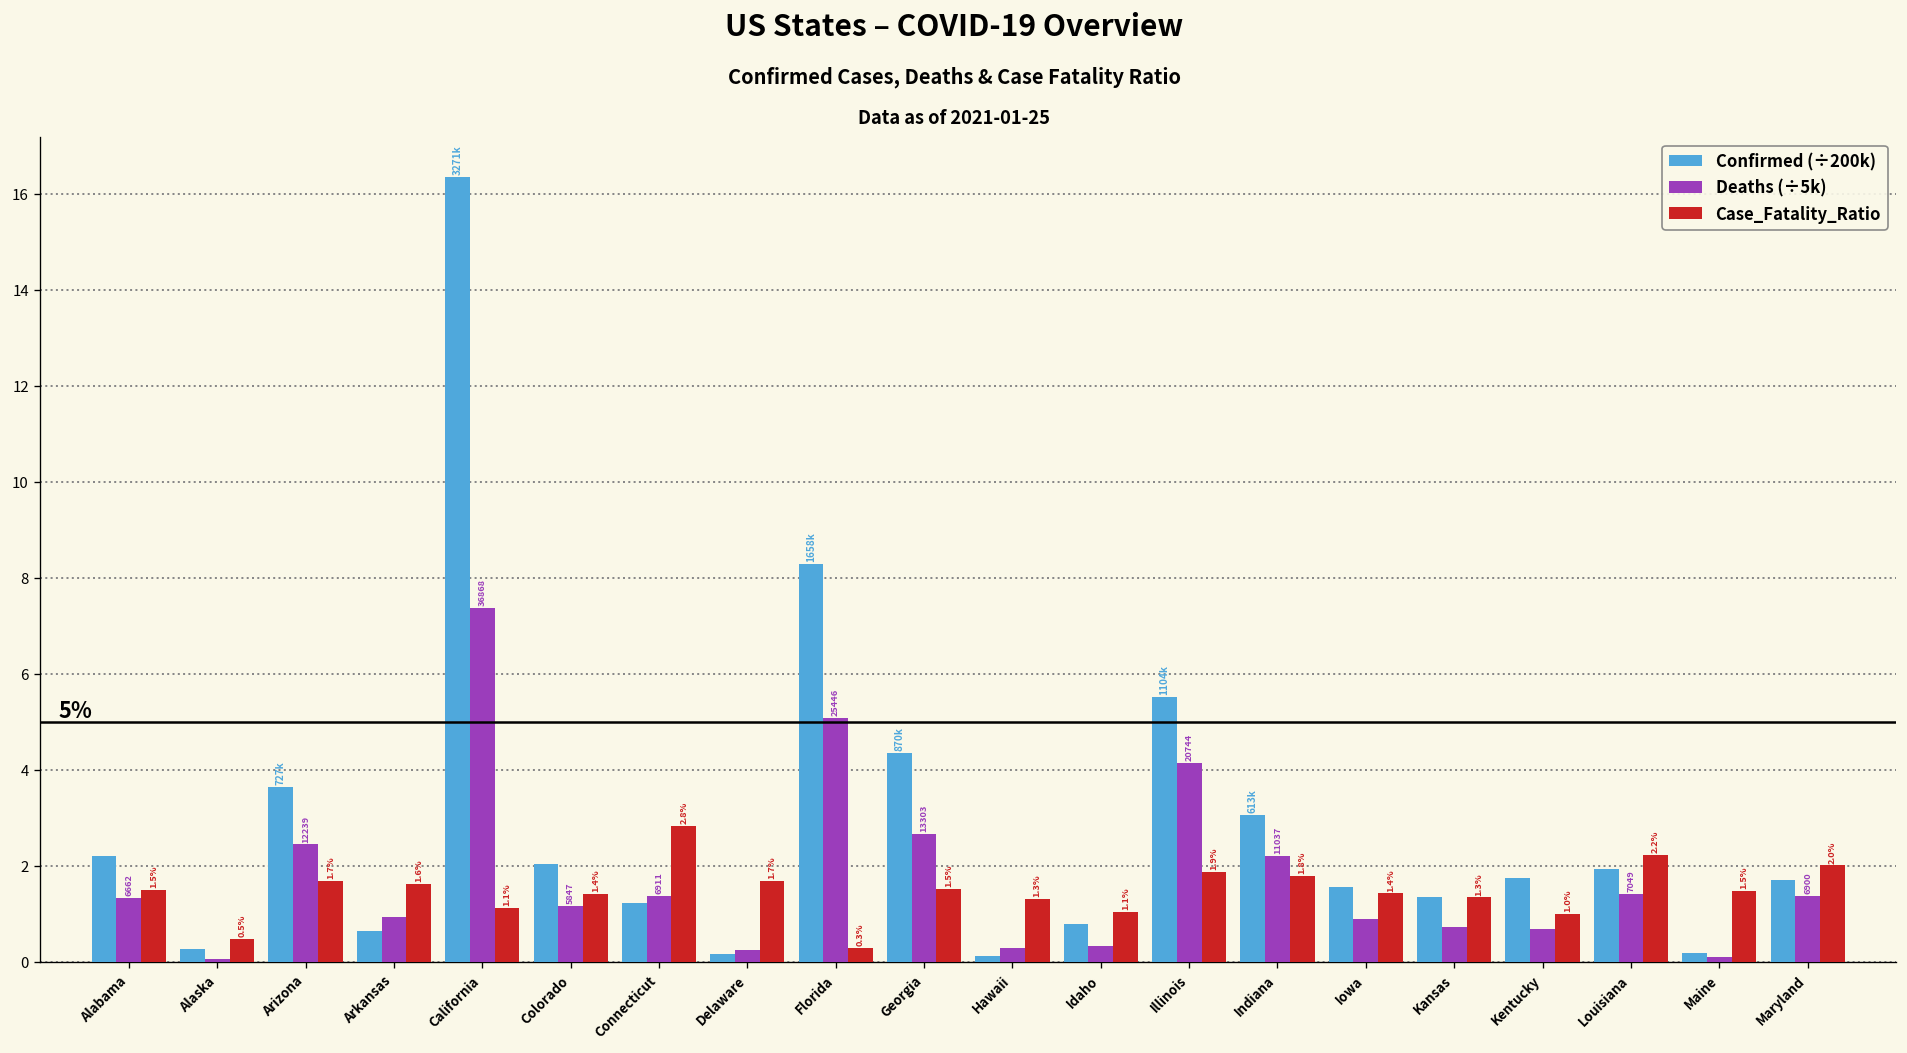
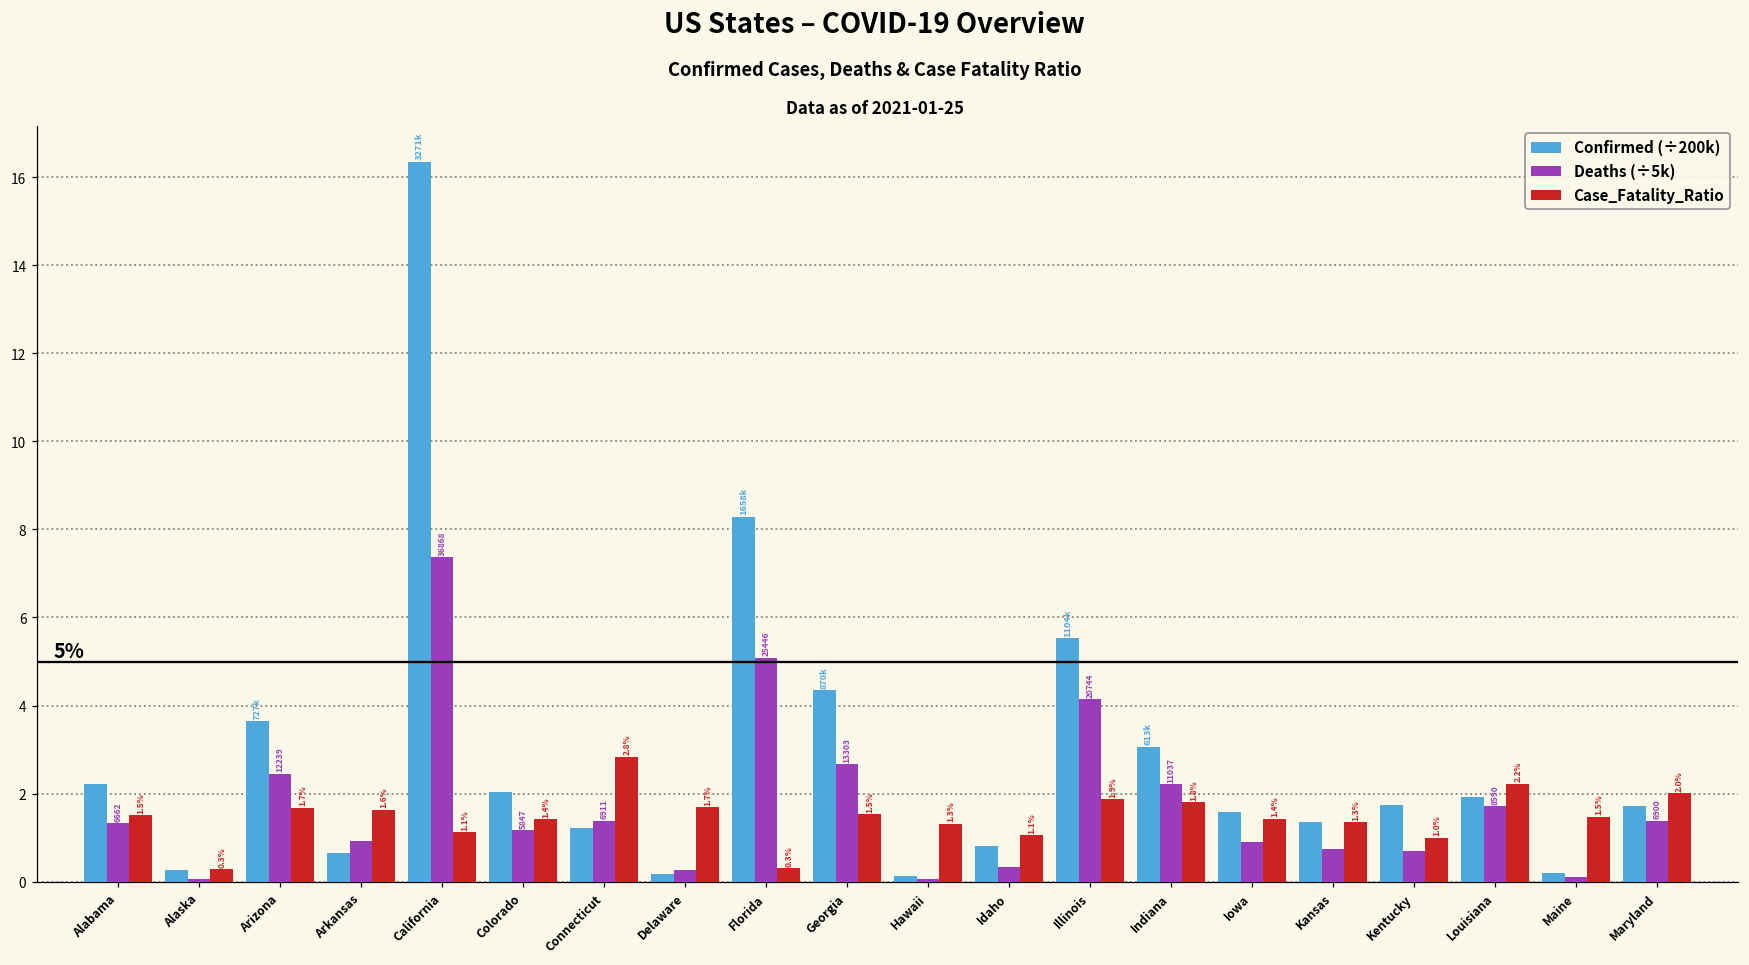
Case_Fatality_Ratio, Alaska: 0.5% -> 0.3%
Deaths (÷5k), Hawaii: 0.3 -> 0.1
Deaths (÷5k), Louisiana: 7049 -> 8590
